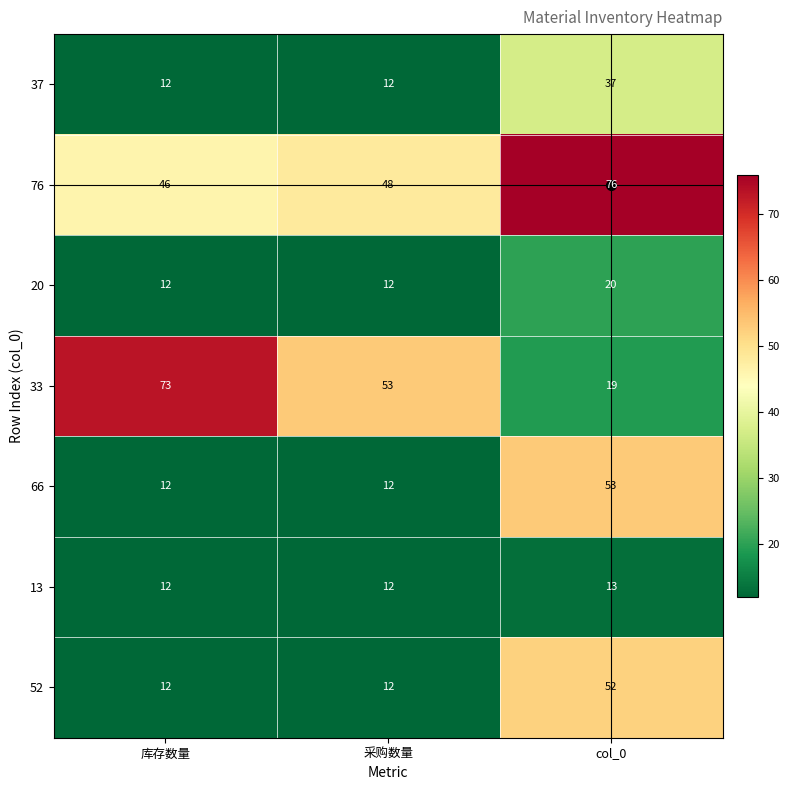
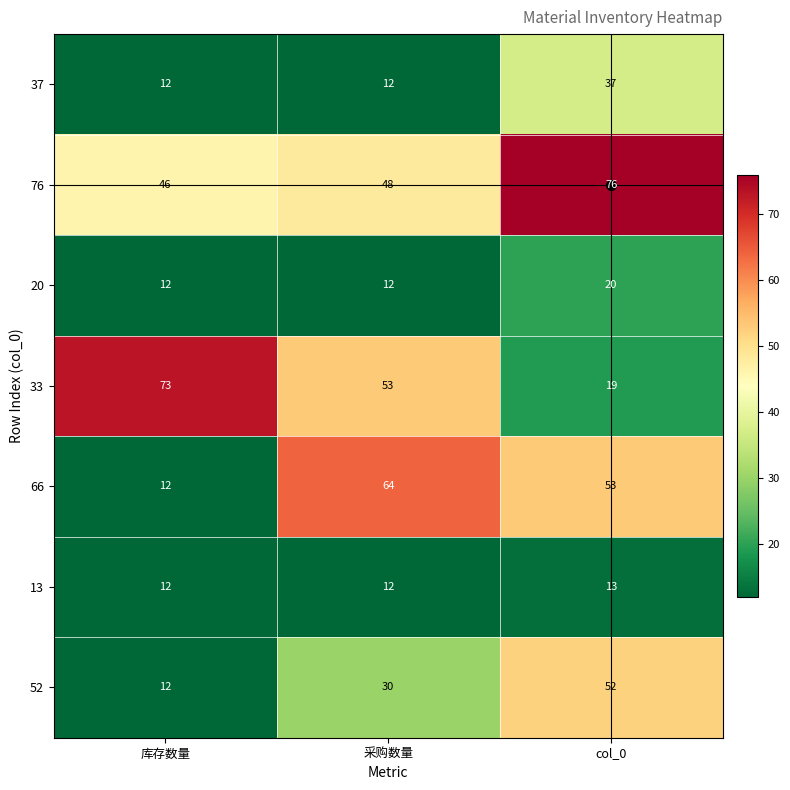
66, 采购数量: 12 -> 64
52, 采购数量: 12 -> 30
